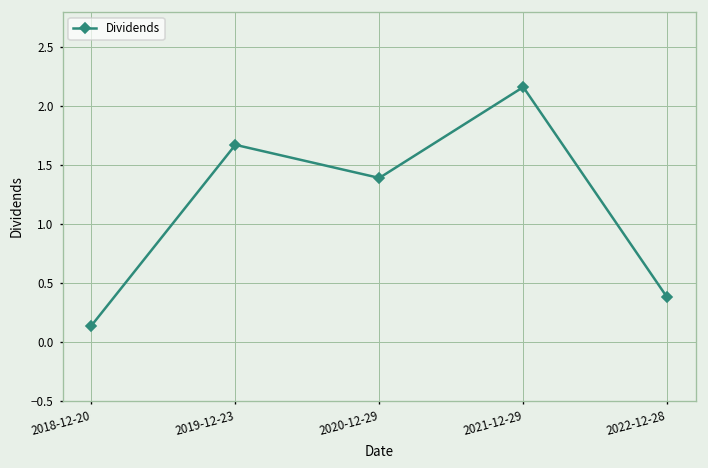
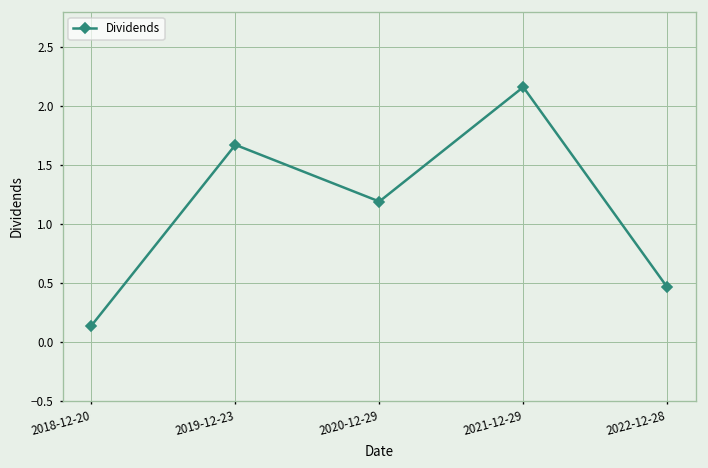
2020-12-29: 1.4 -> 1.2
2022-12-28: 0.4 -> 0.5
